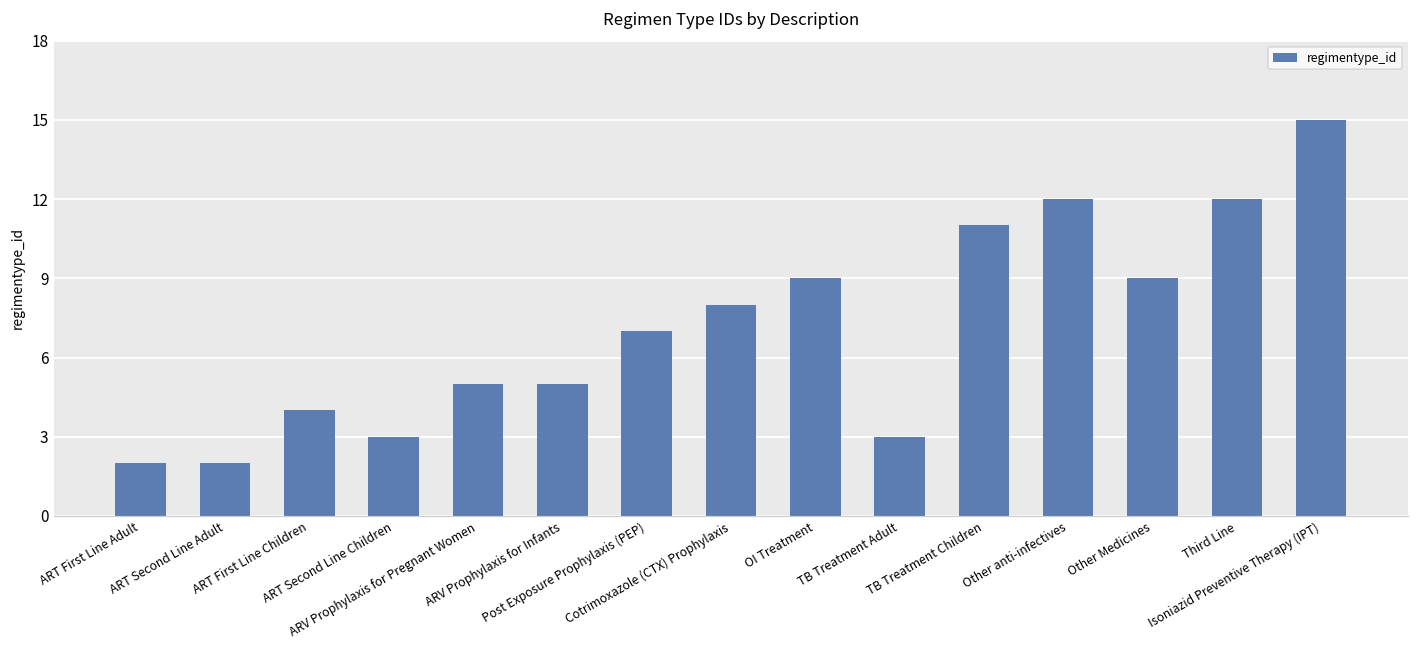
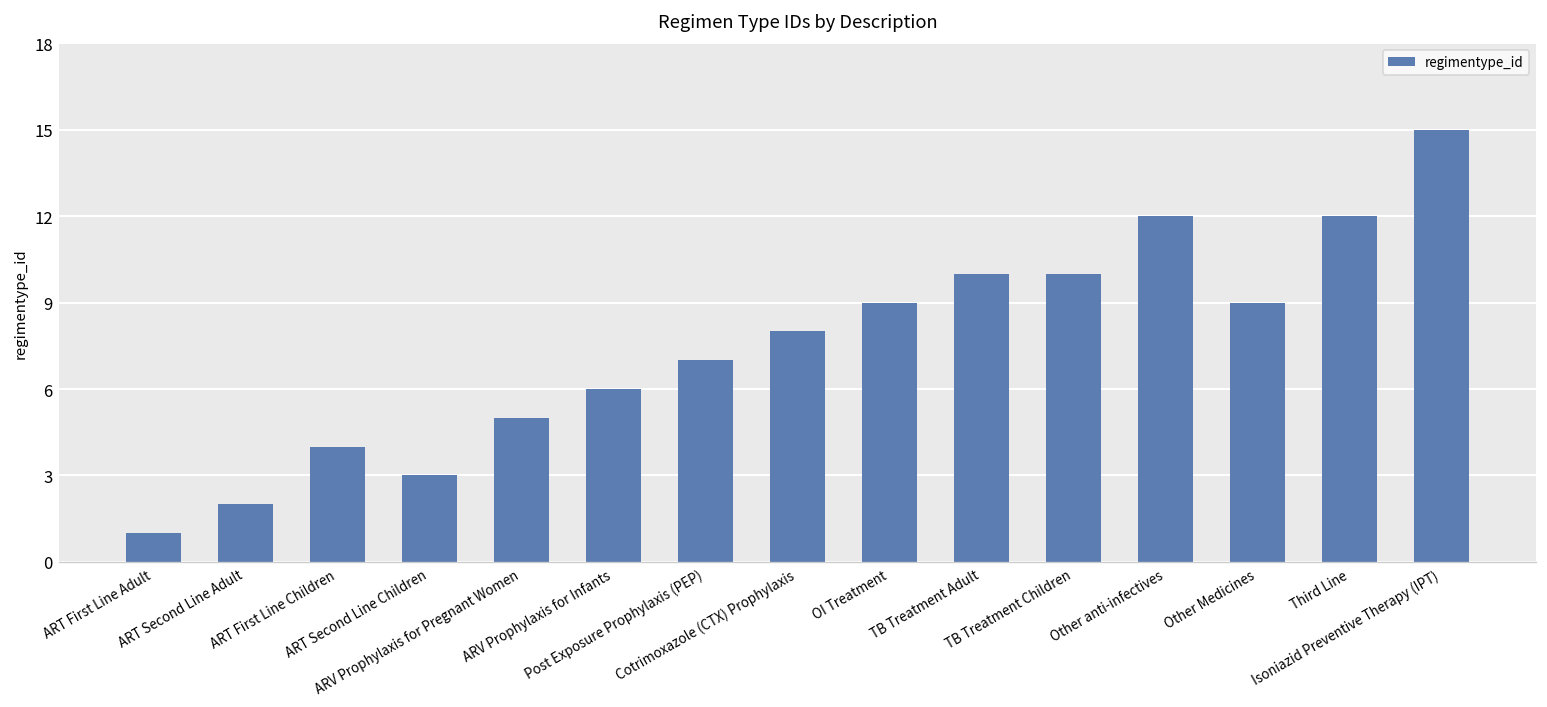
ART First Line Adult: 2 -> 1
ARV Prophylaxis for Infants: 5 -> 6
TB Treatment Adult: 3 -> 10
TB Treatment Children: 11 -> 10
